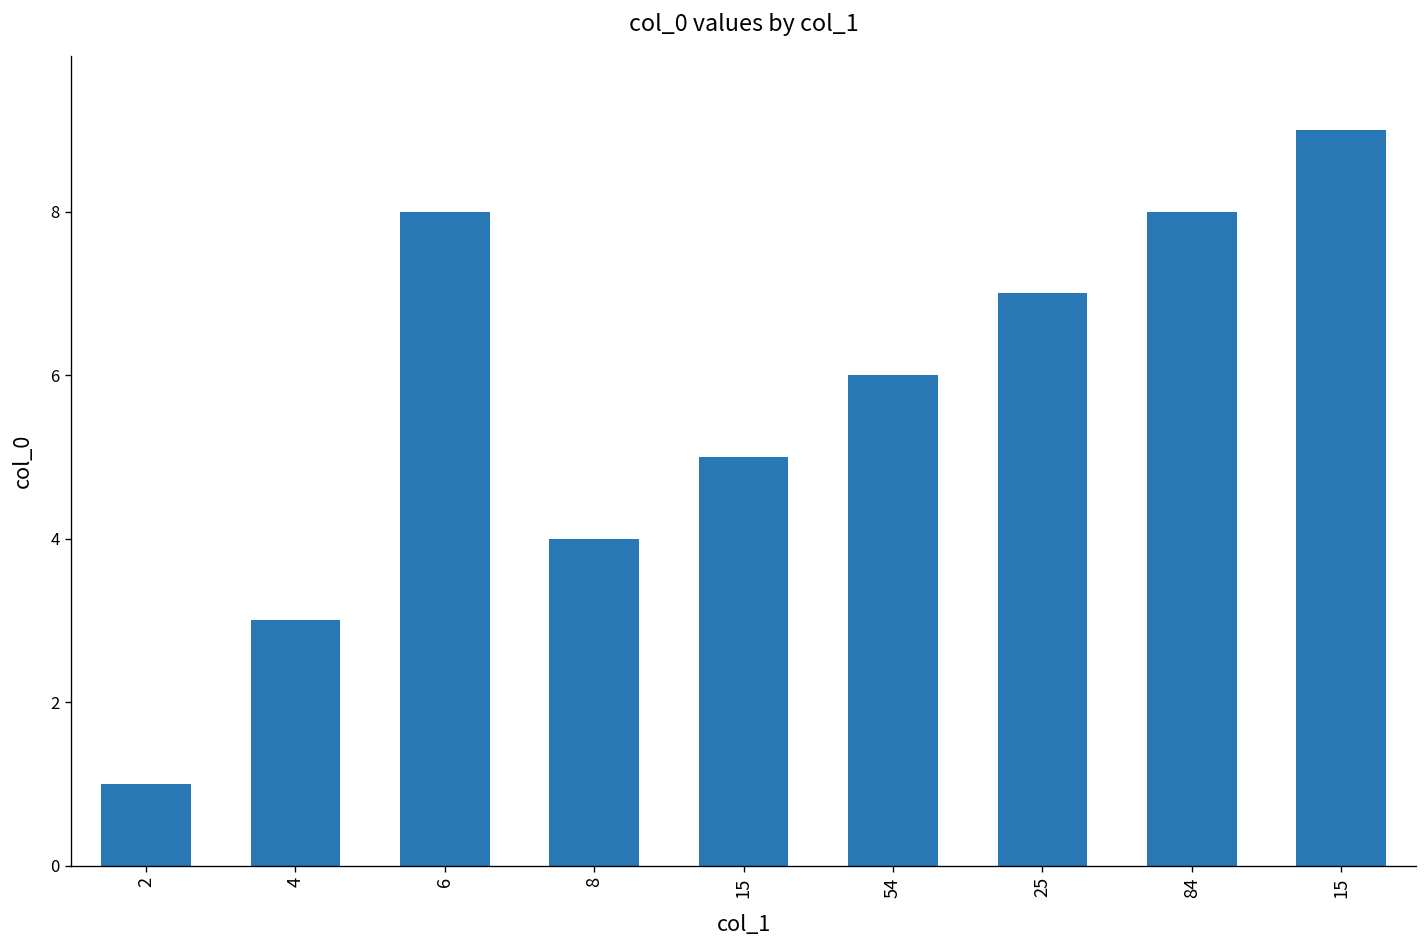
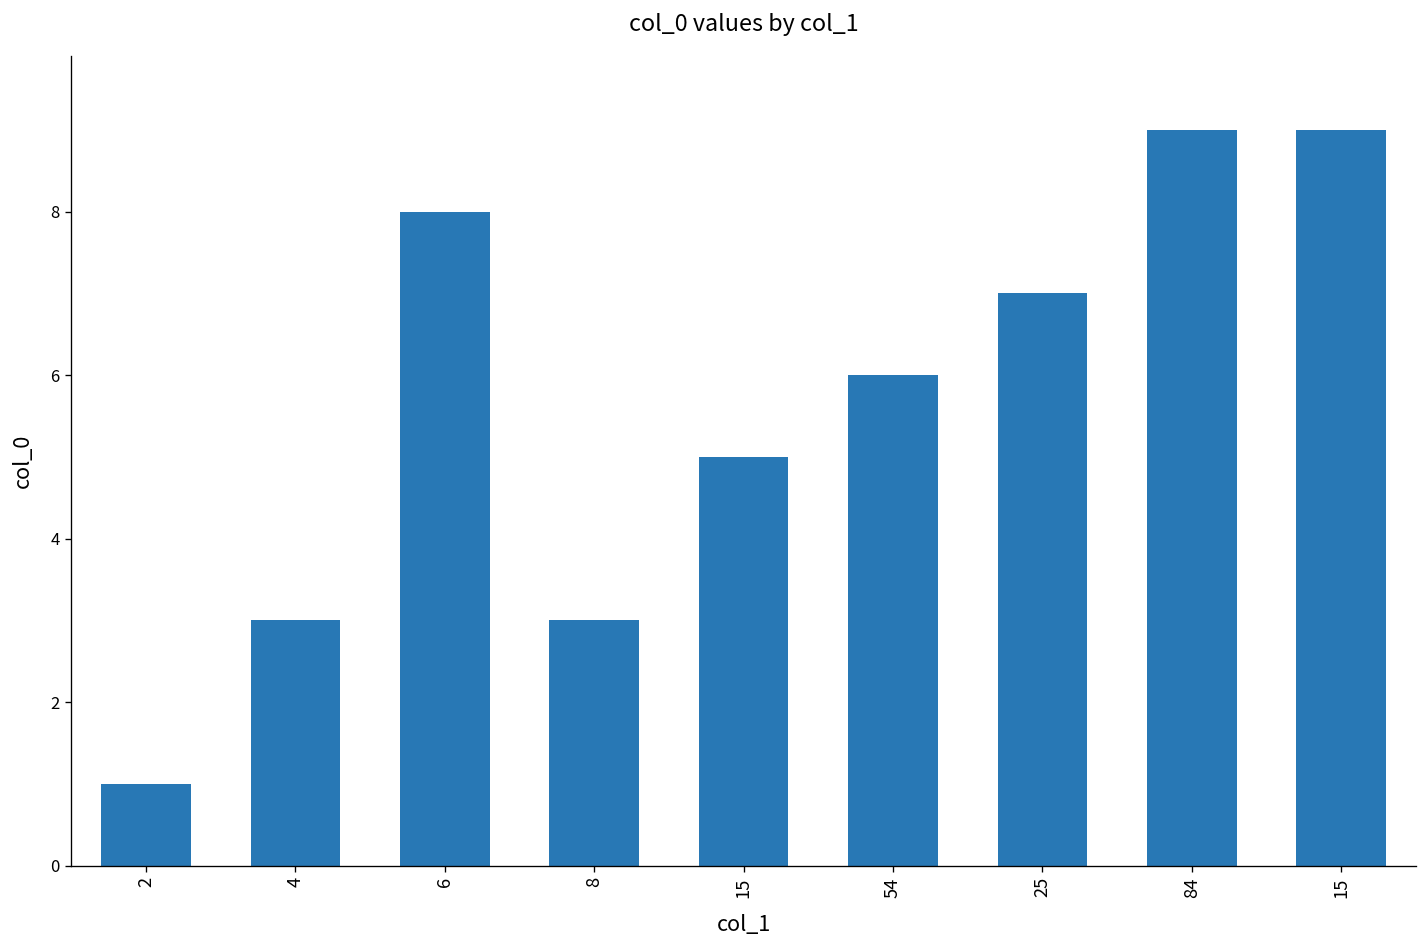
8: 4 -> 3
84: 8 -> 9
